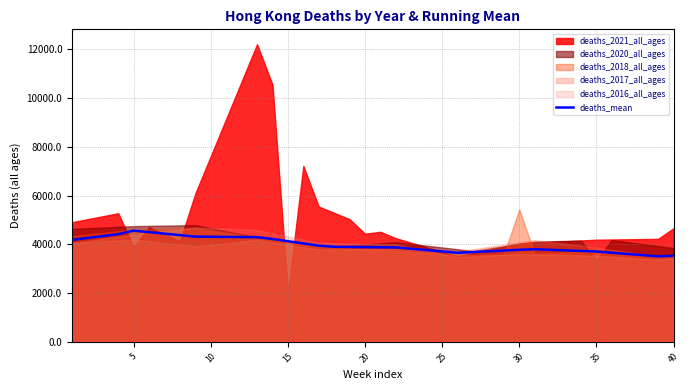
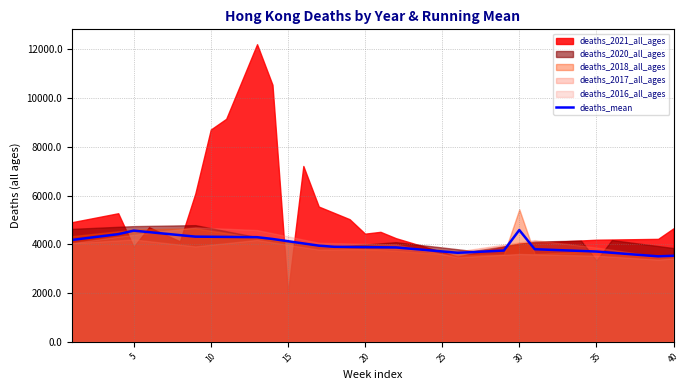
deaths_2021_all_ages, 10: 7600 -> 8700
deaths_mean, 30: 3800 -> 4600
